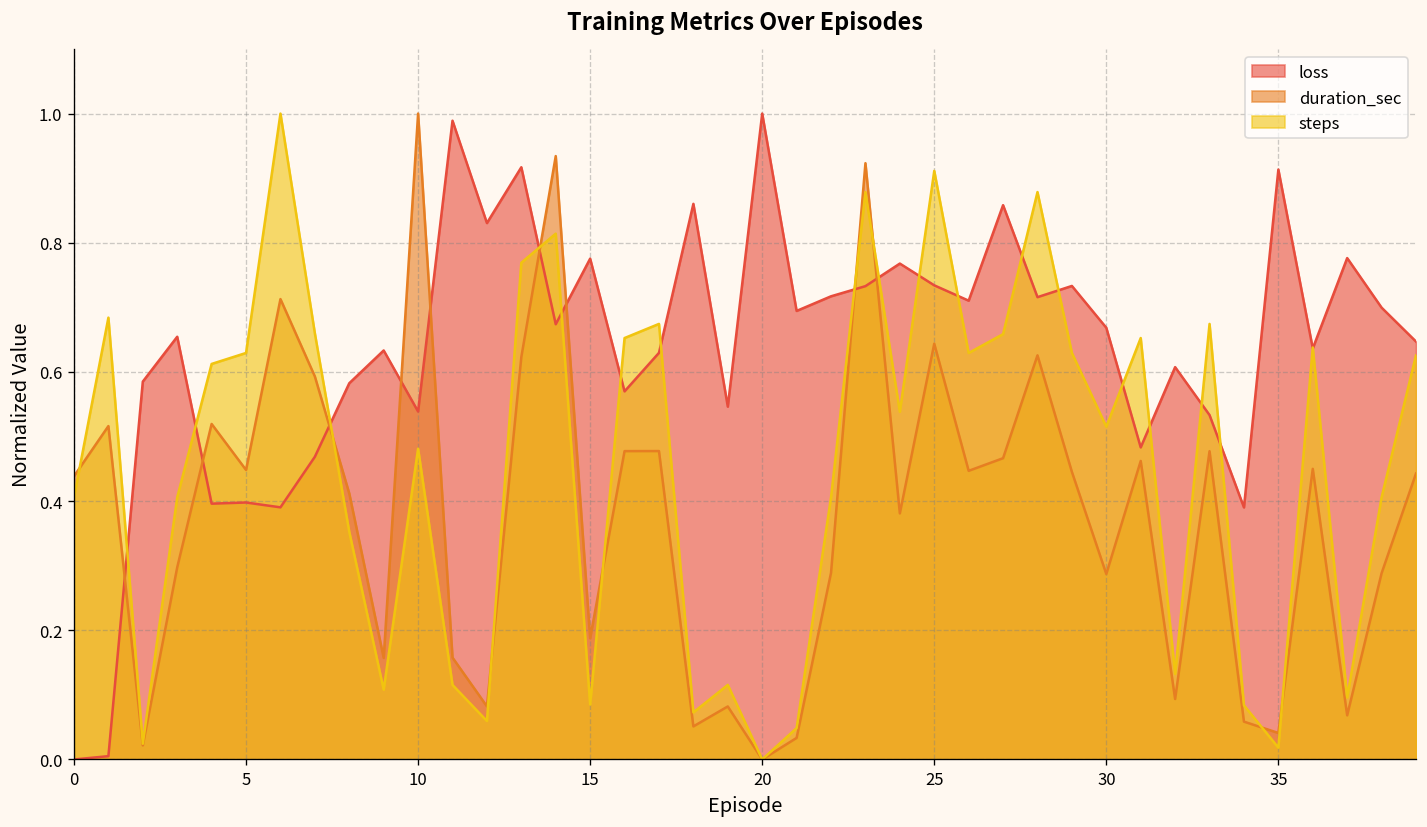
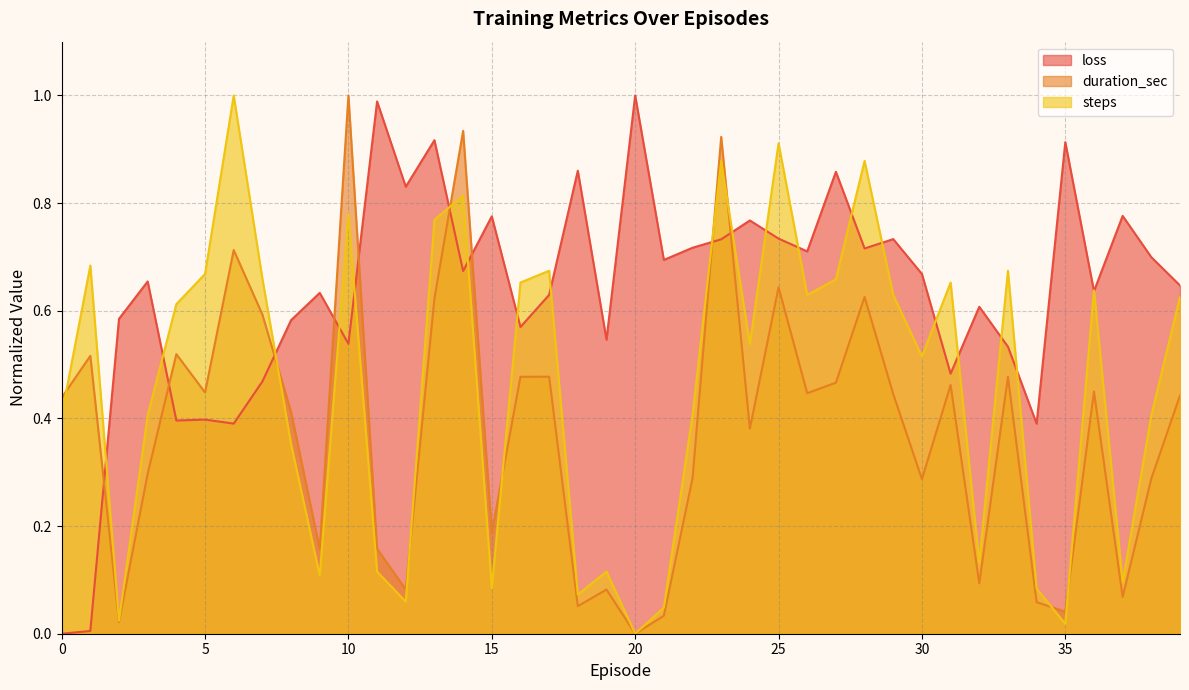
steps, 5: 0.63 -> 0.67
steps, 10: 0.48 -> 0.78
